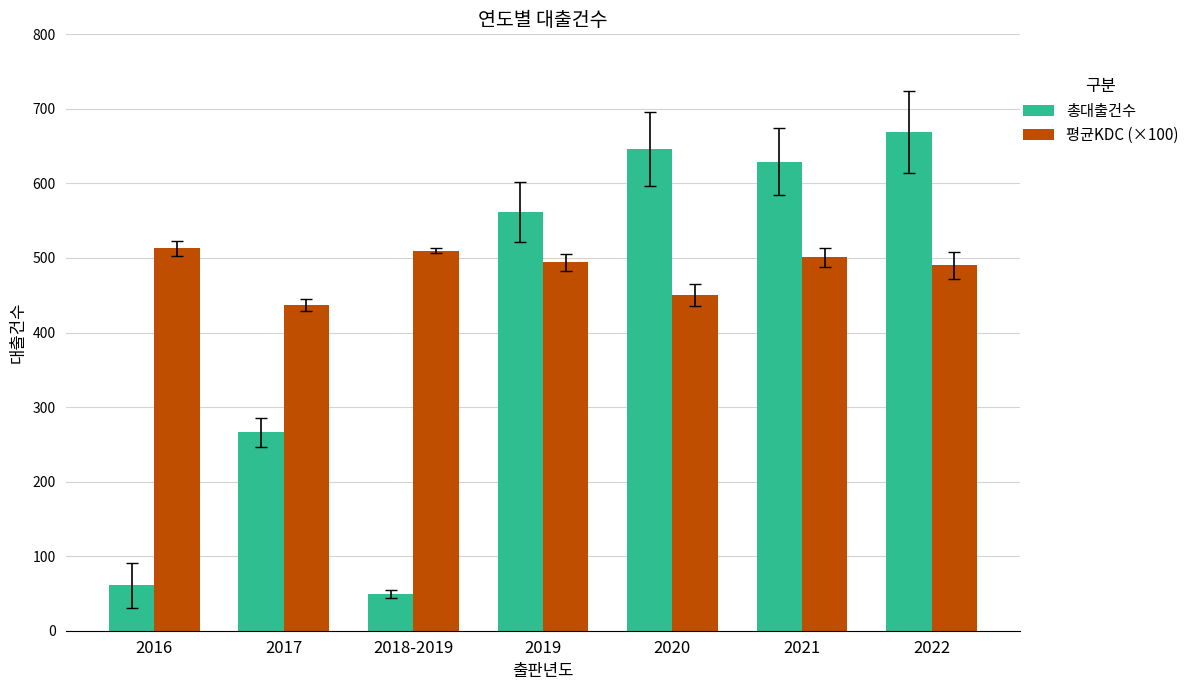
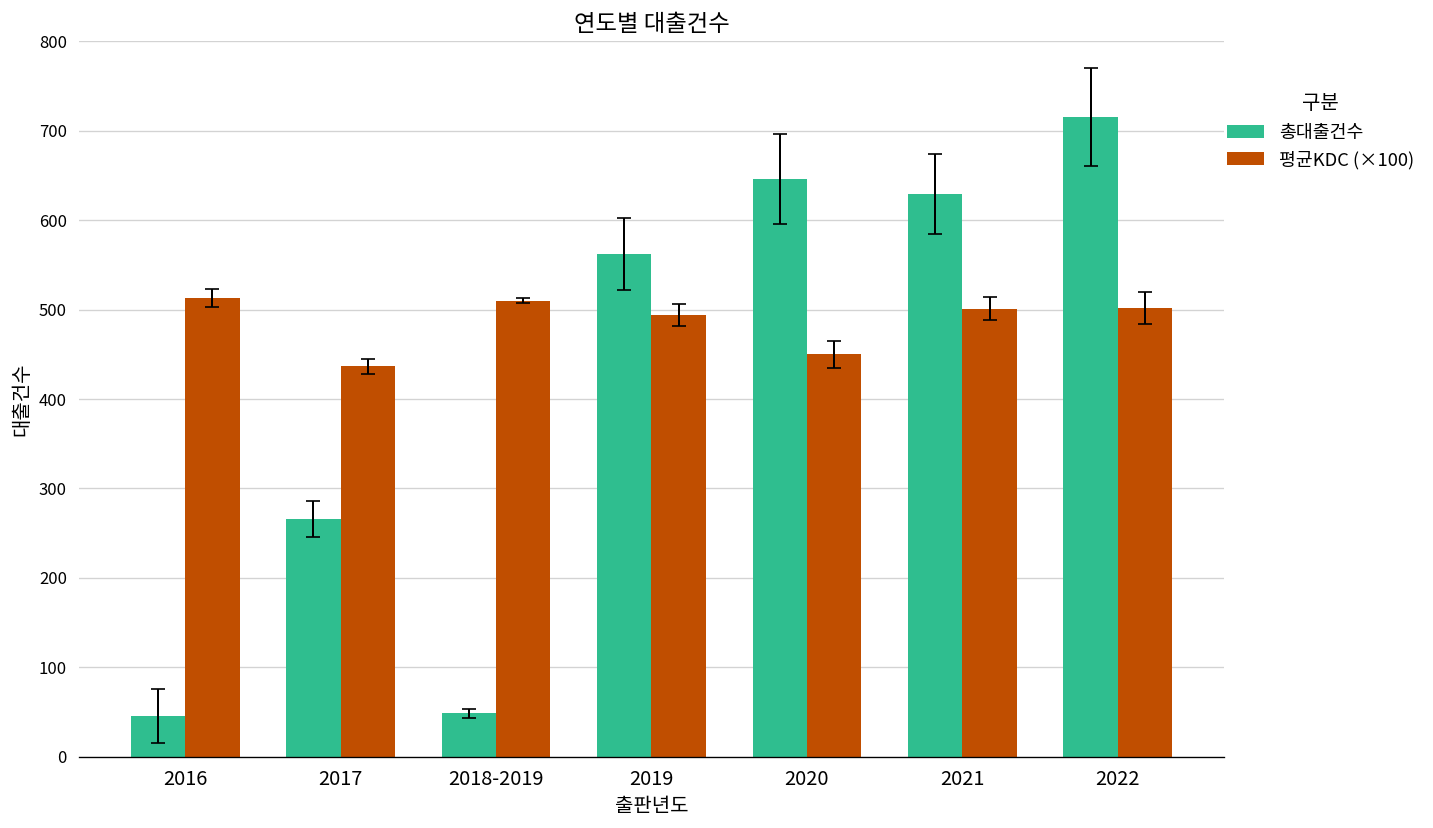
총대출건수, 2016: 60 -> 50
총대출건수, 2022: 670 -> 720
평균KDC (×100), 2022: 490 -> 500
